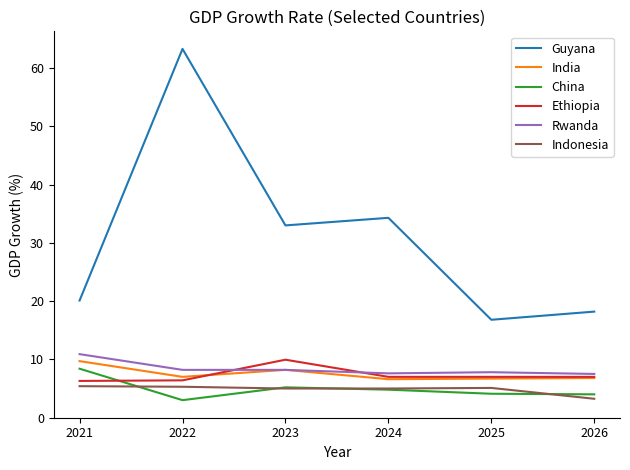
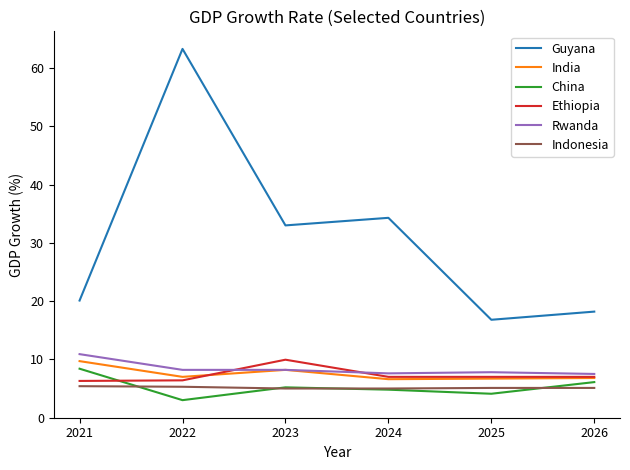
China, 2026: 4 -> 6
Indonesia, 2026: 3 -> 5
